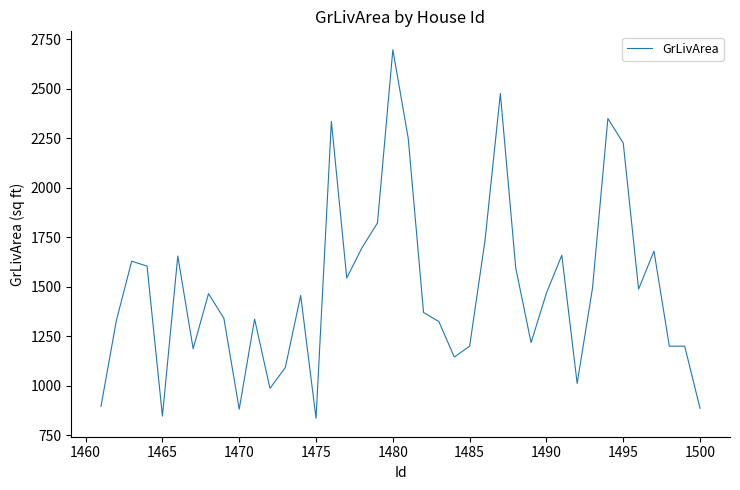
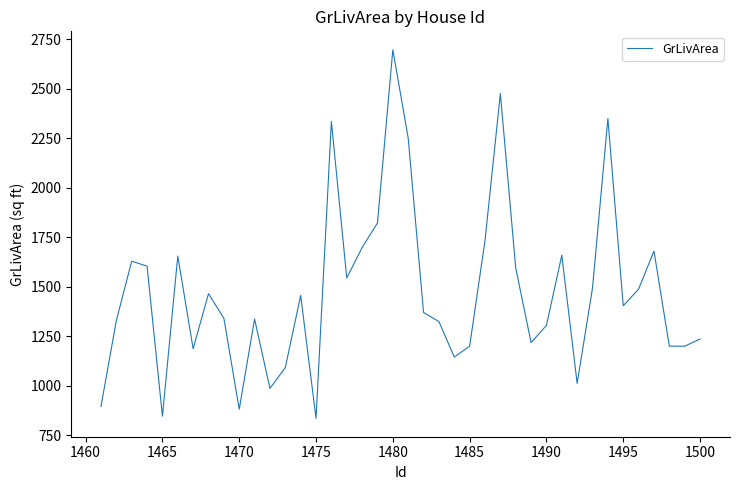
1490: 1470 -> 1310
1495: 2230 -> 1400
1500: 890 -> 1240
